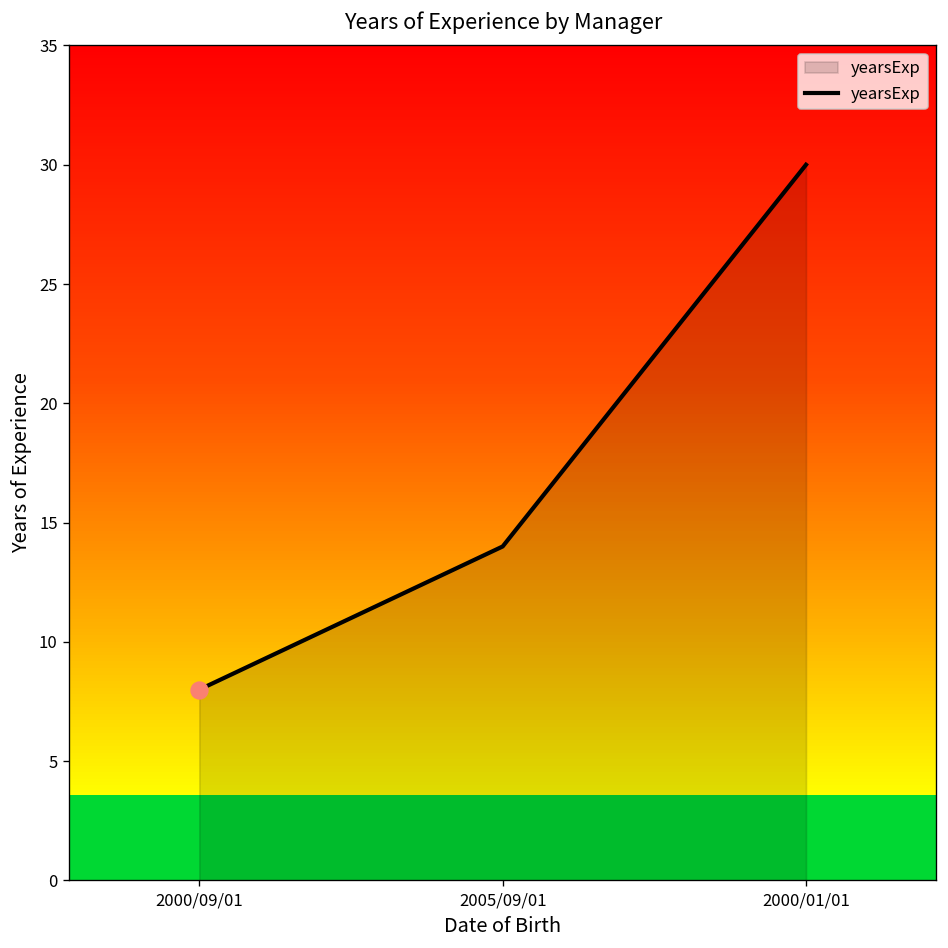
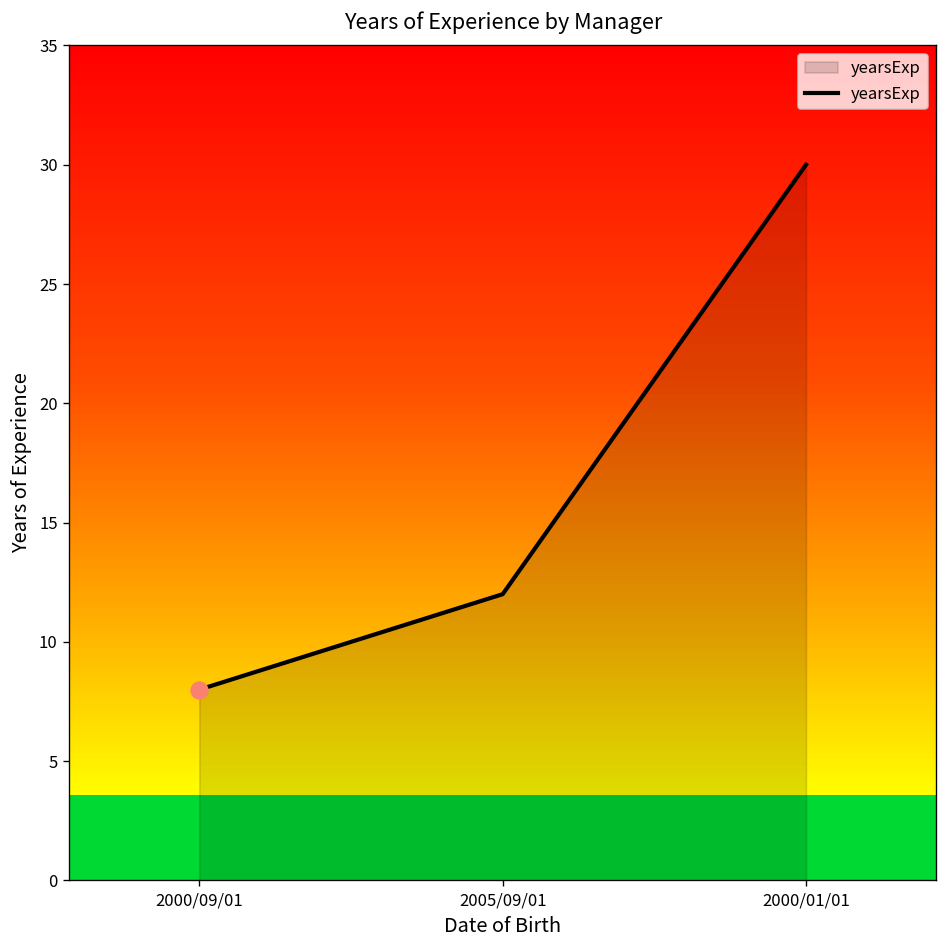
yearsExp, 2005/09/01: 14 -> 12
